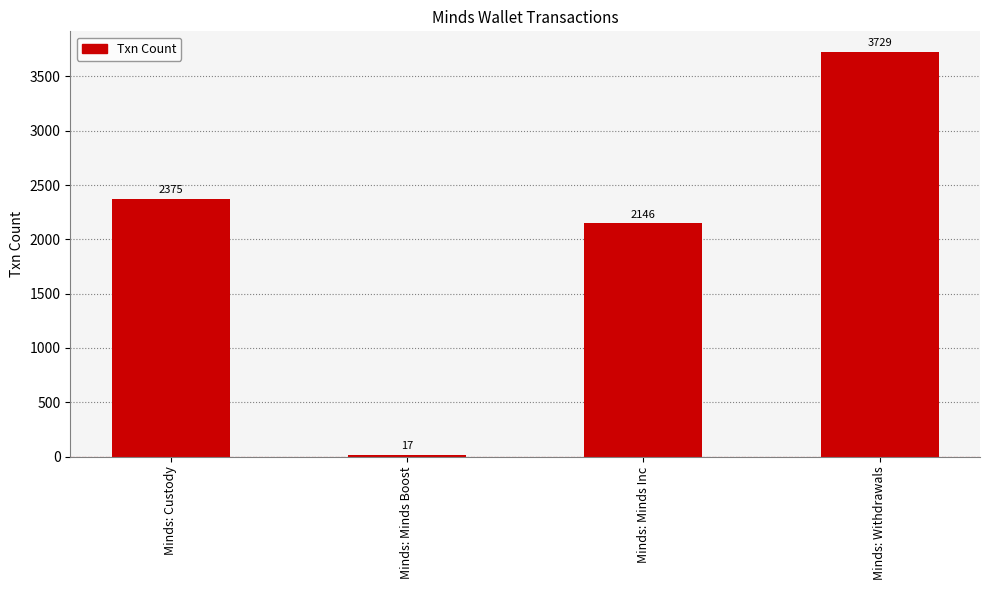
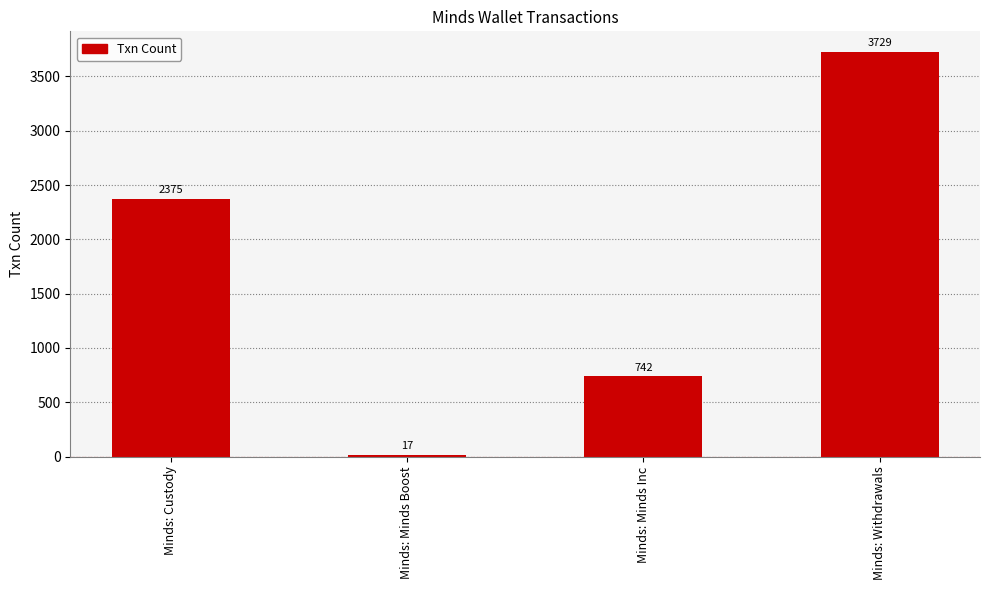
Minds: Minds Inc: 2146 -> 742
